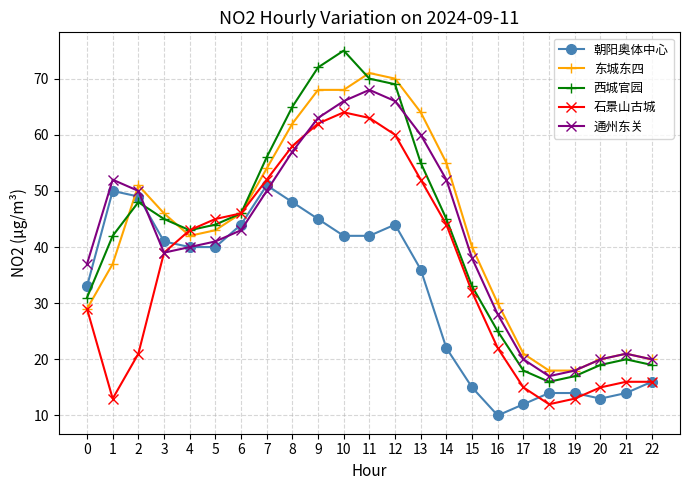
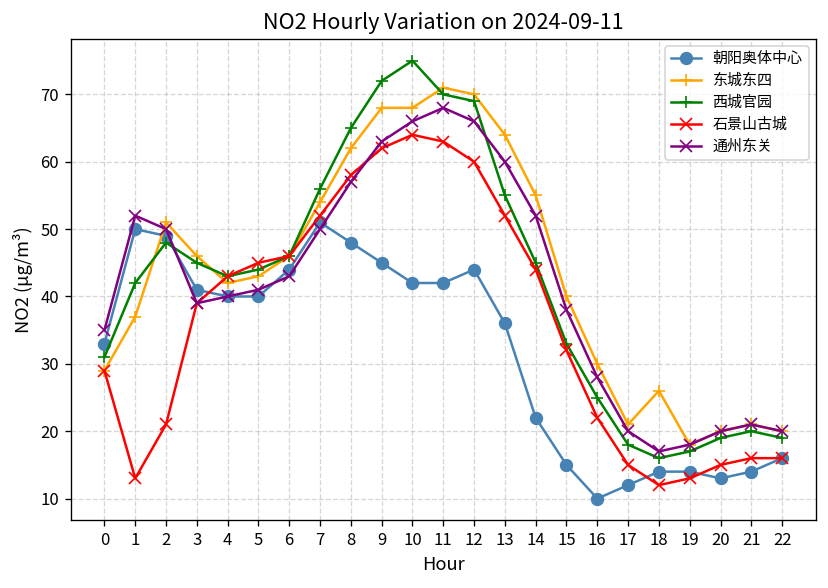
通州东关, 0: 37 -> 35
东城东四, 18: 18 -> 26
